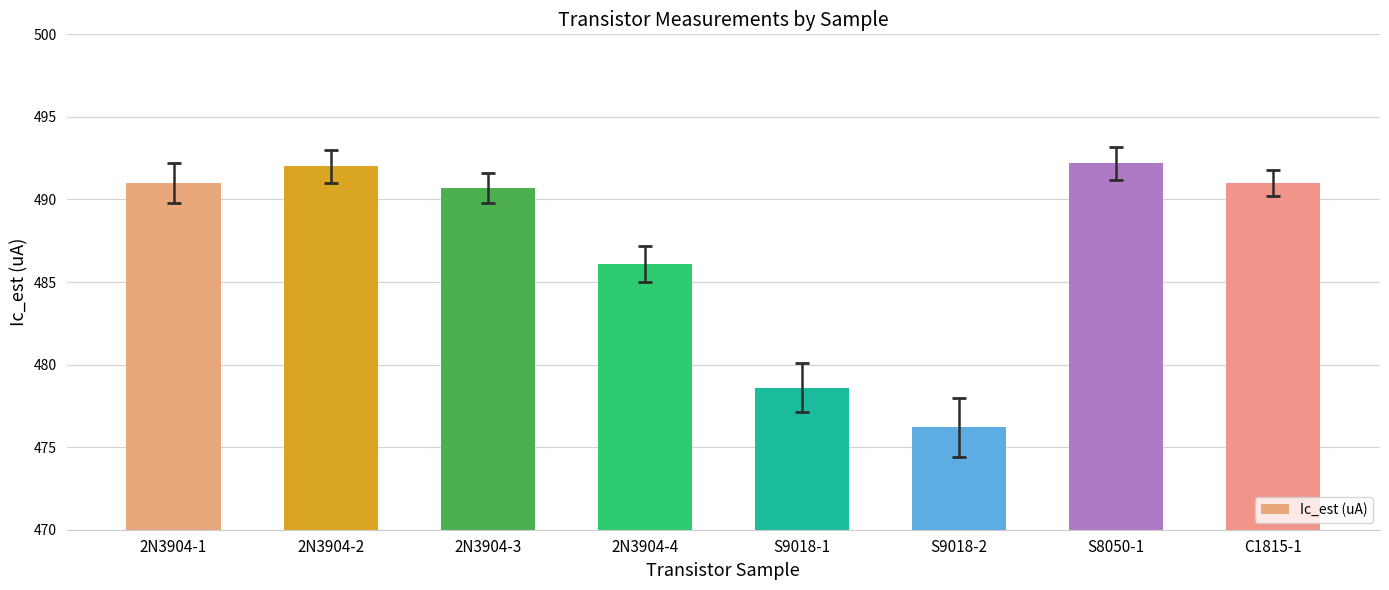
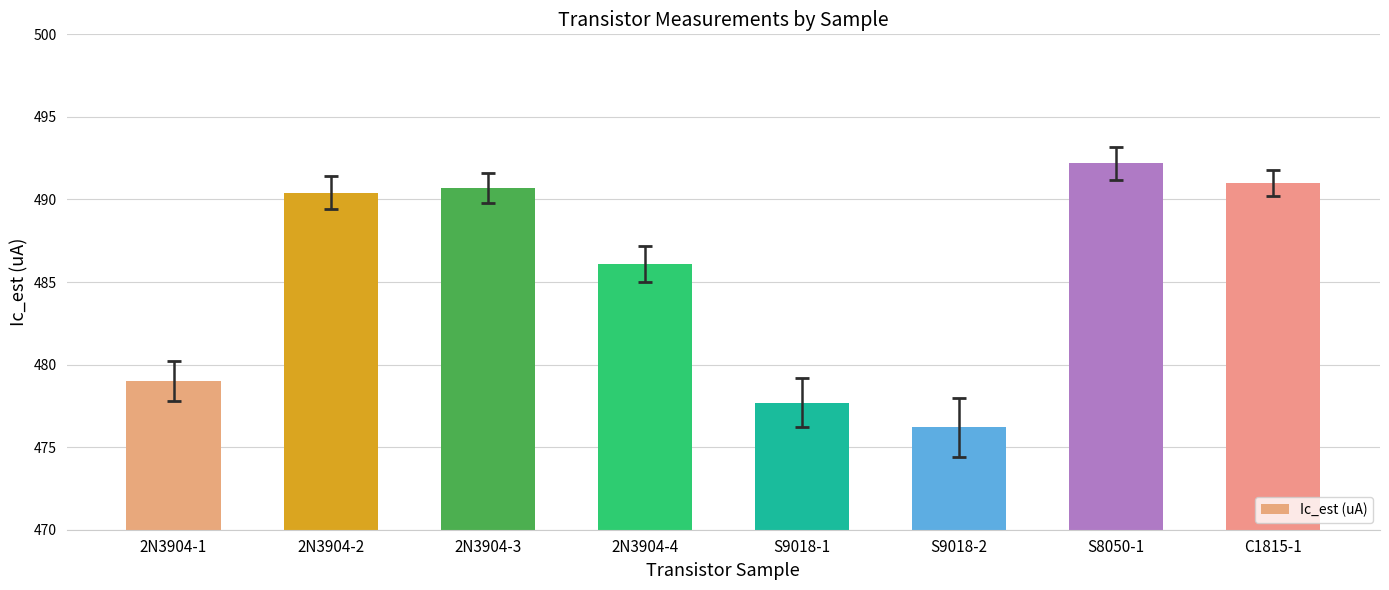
Ic_est (uA), 2N3904-1: 491 -> 479
Ic_est (uA), 2N3904-2: 492.0 -> 490.4
Ic_est (uA), S9018-1: 478.6 -> 477.7
